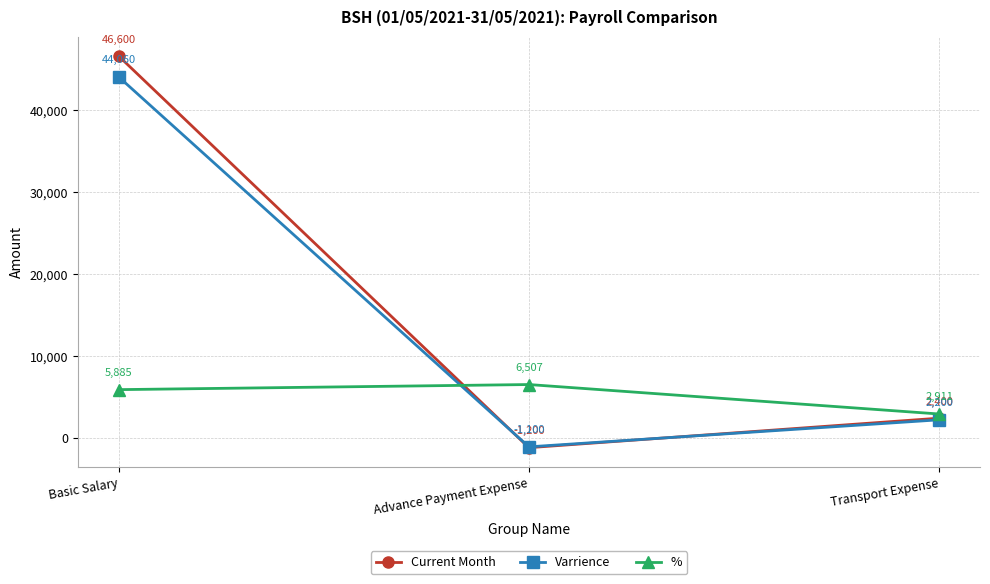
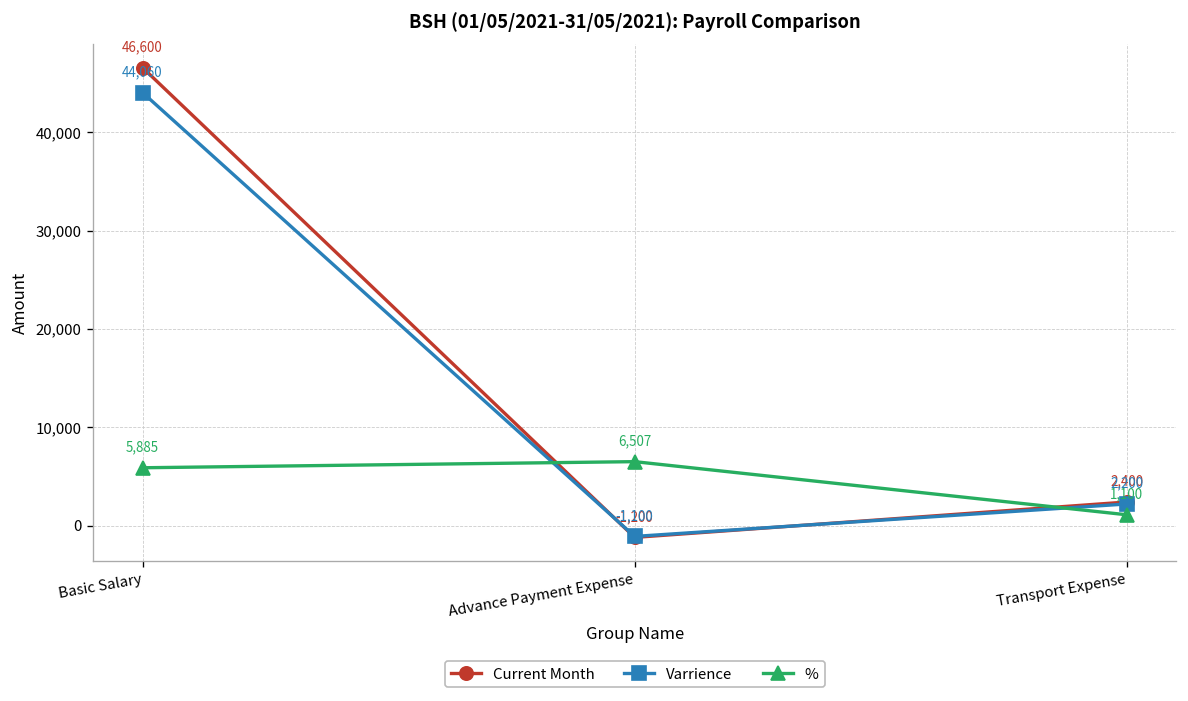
%, Transport Expense: 2,911 -> 1,100
